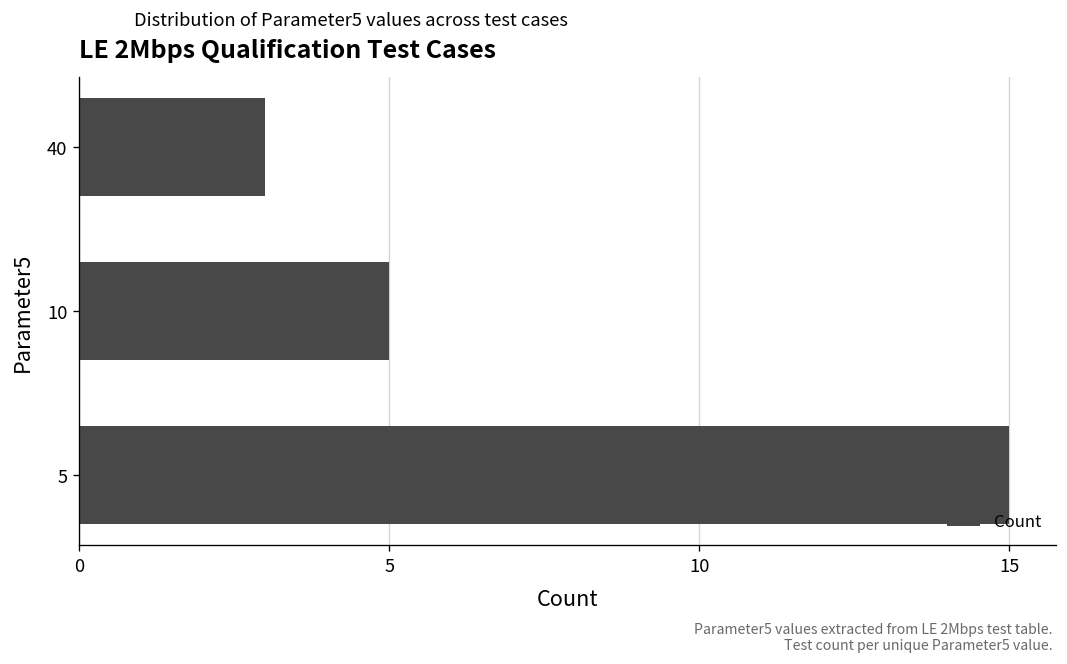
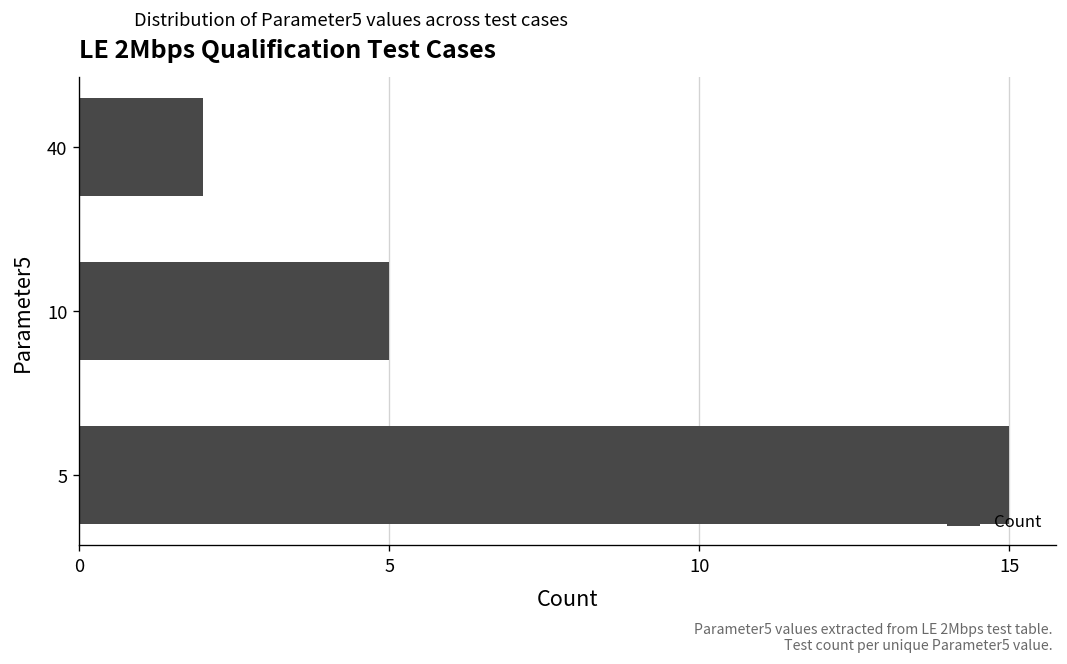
40: 3 -> 2
